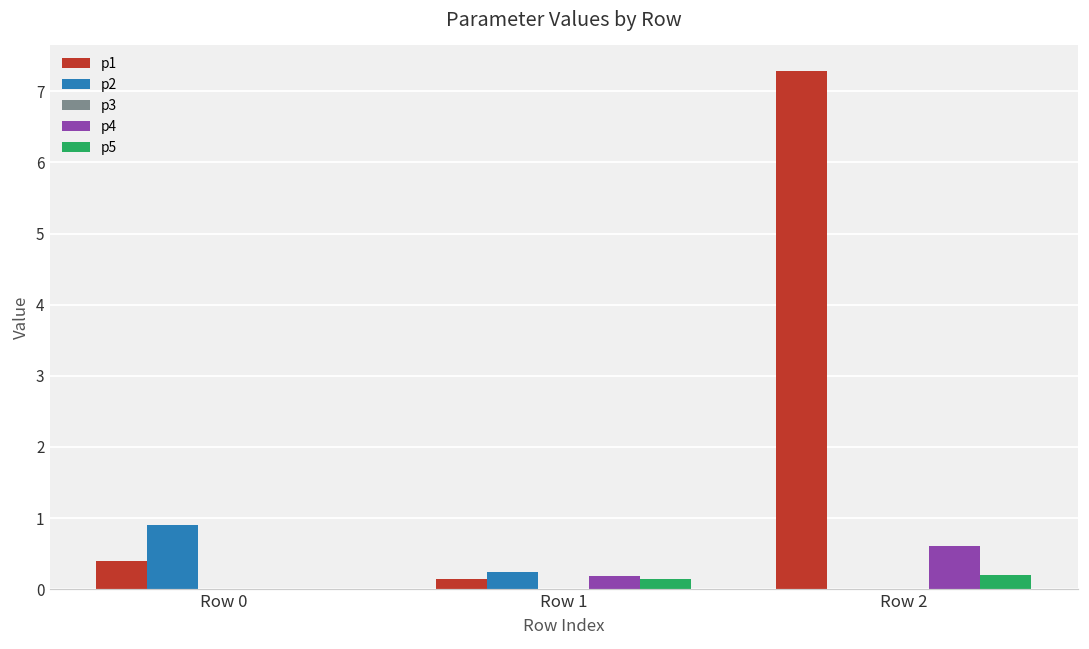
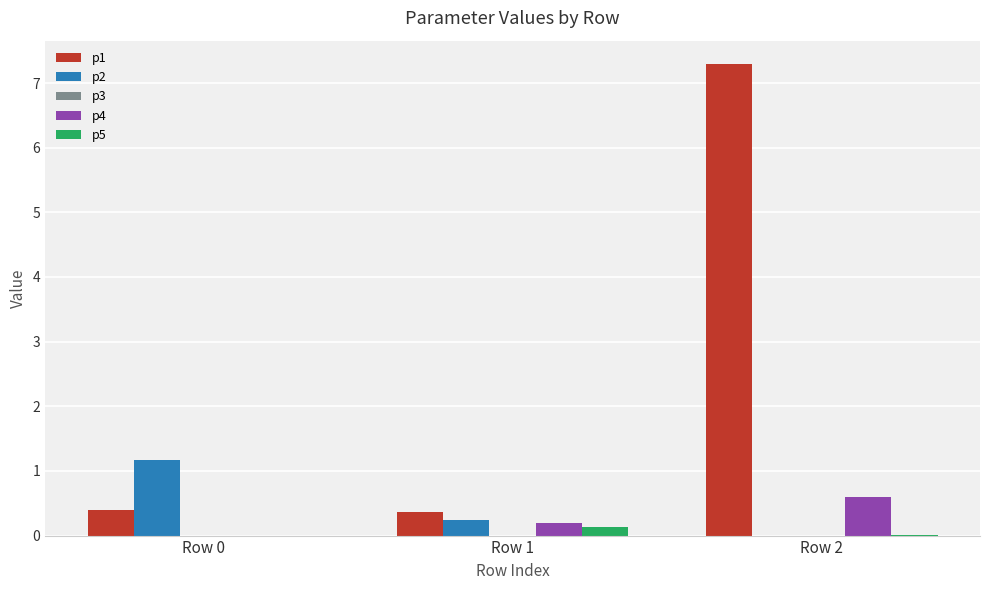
p2, Row 0: 0.9 -> 1.2
p1, Row 1: 0.1 -> 0.4
p5, Row 2: 0.2 -> 0.0
